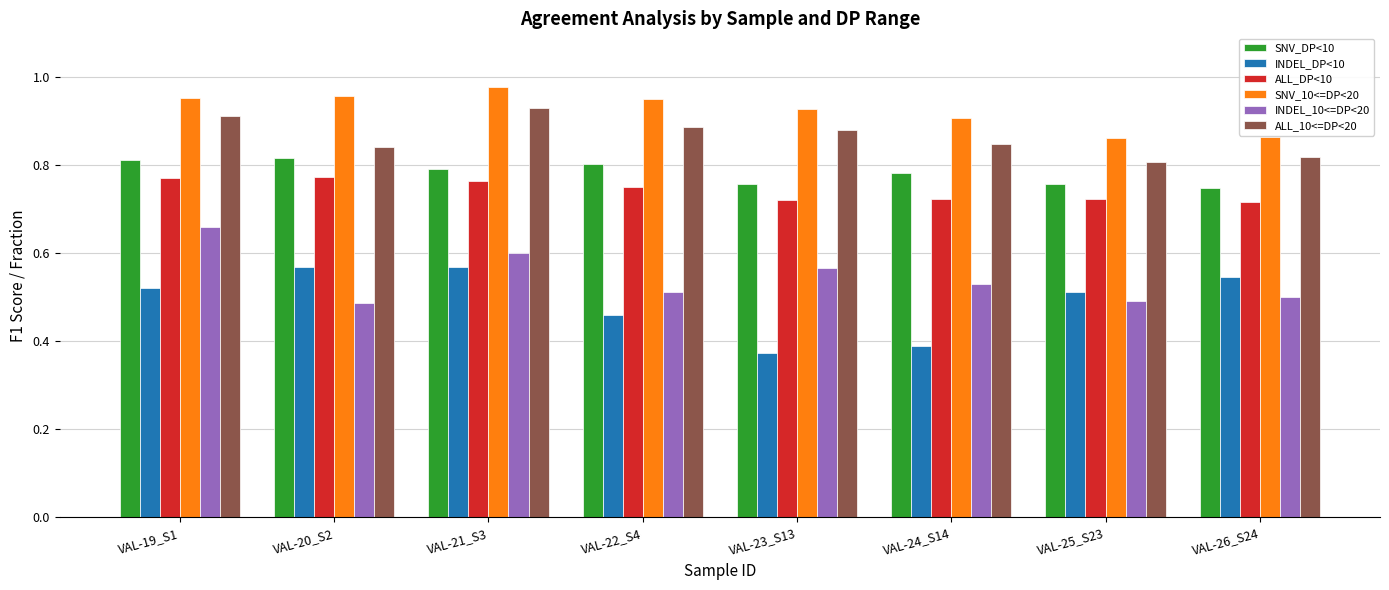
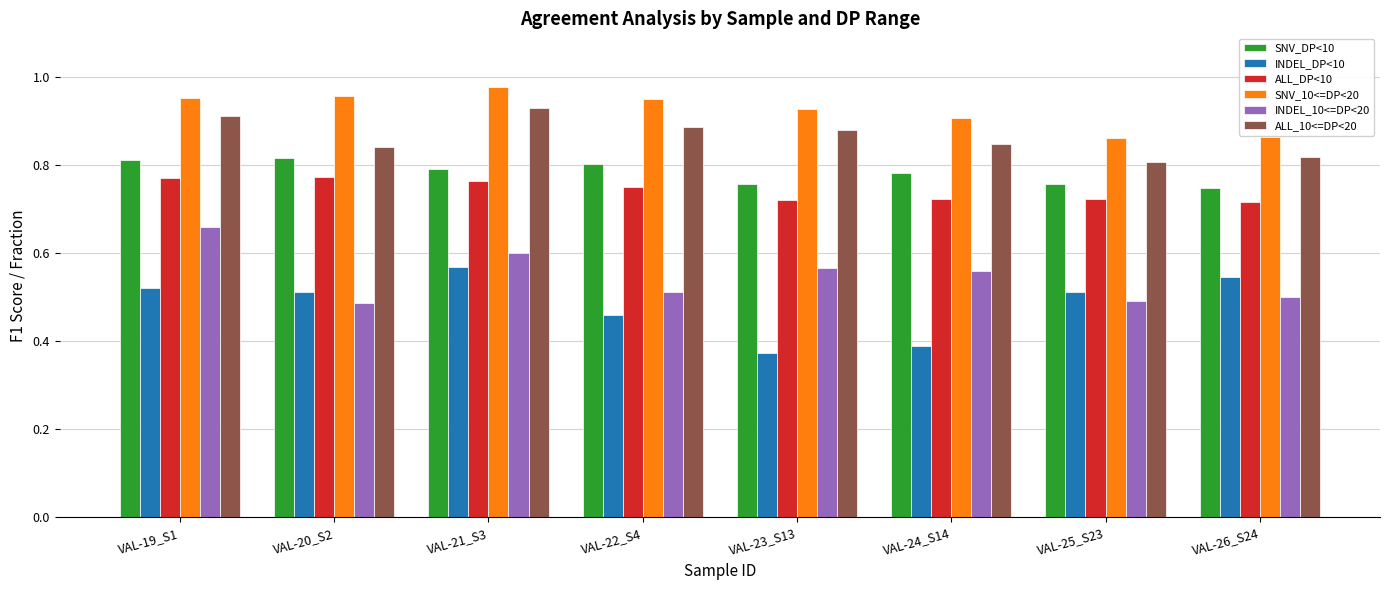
INDEL_DP<10, VAL-20_S2: 0.57 -> 0.51
INDEL_10<=DP<20, VAL-24_S14: 0.53 -> 0.56
